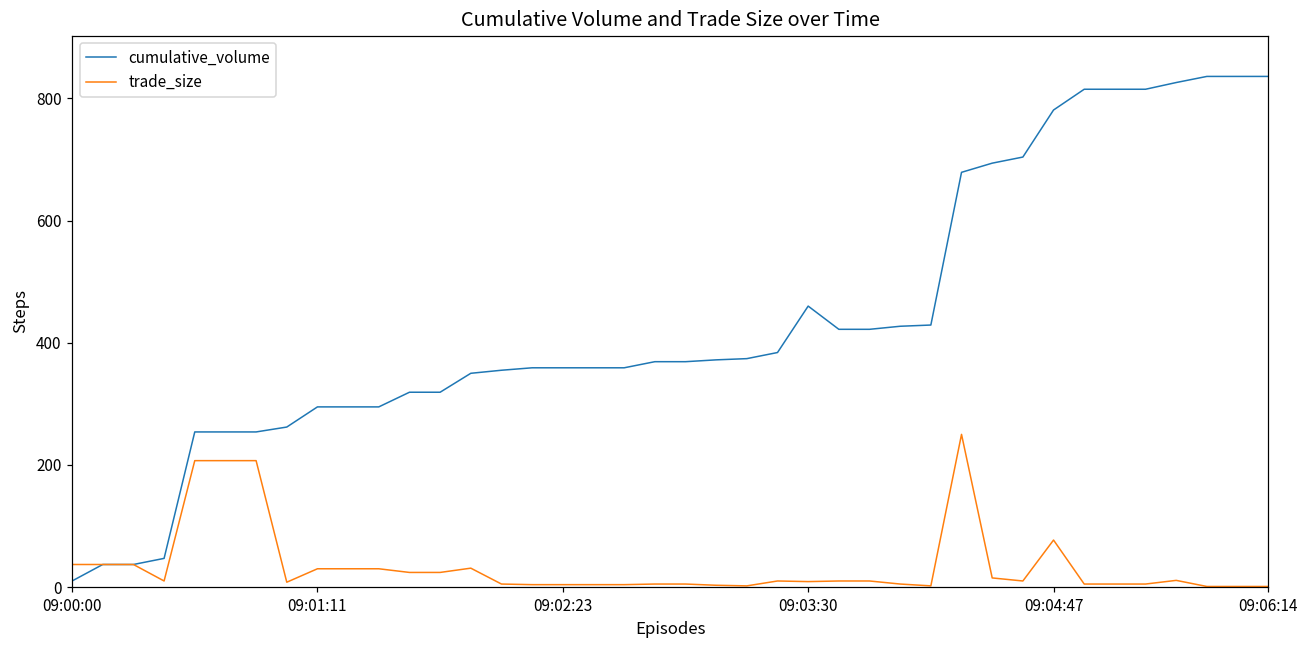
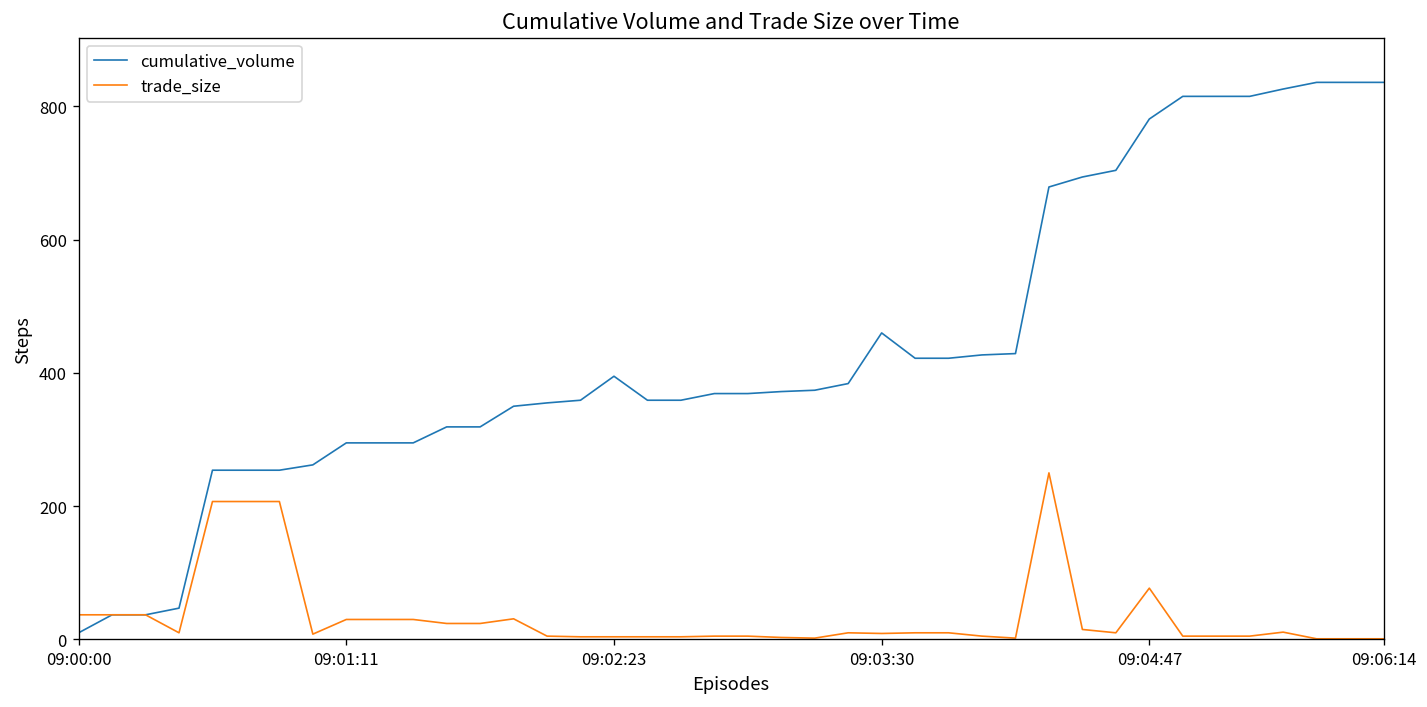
cumulative_volume, 09:02:23: 360 -> 400
